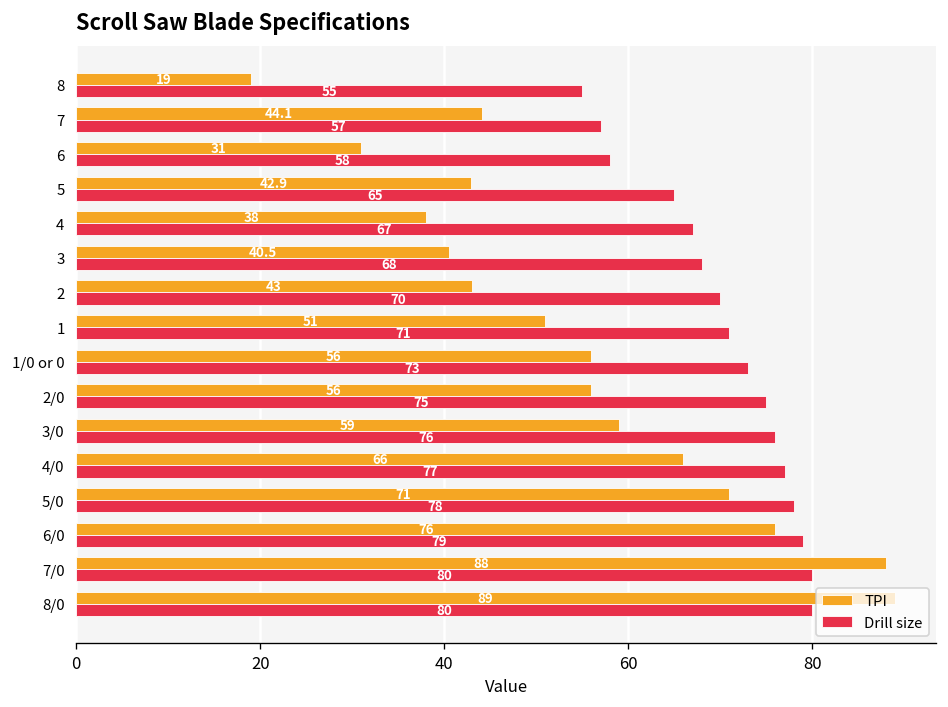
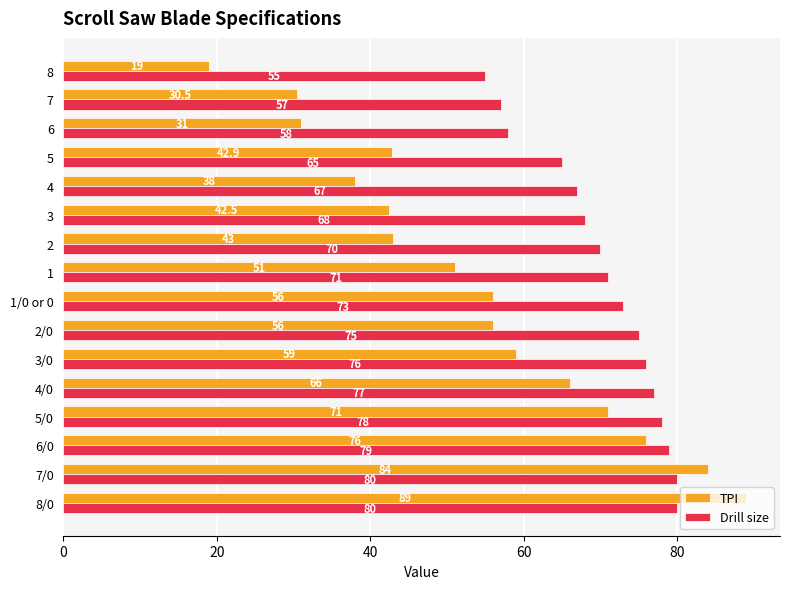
TPI, 7: 44.1 -> 30.5
TPI, 3: 40.5 -> 42.5
TPI, 7/0: 88 -> 84
